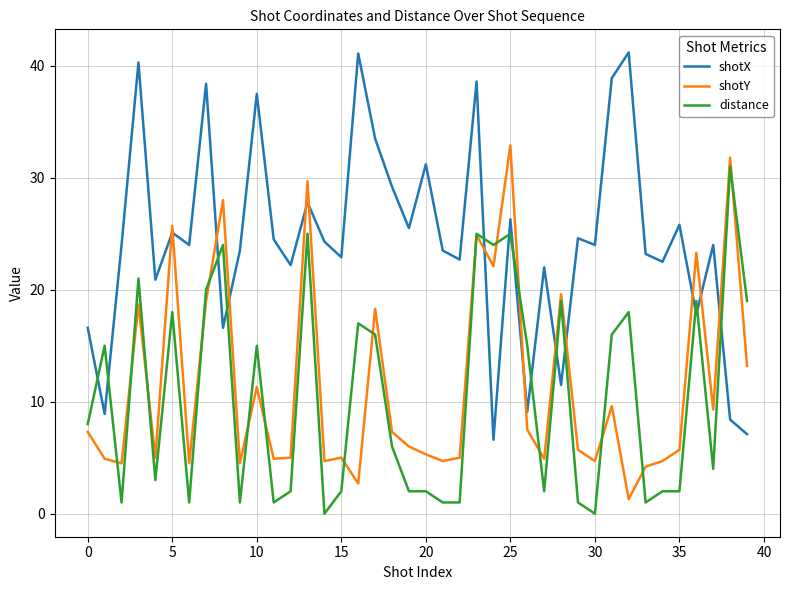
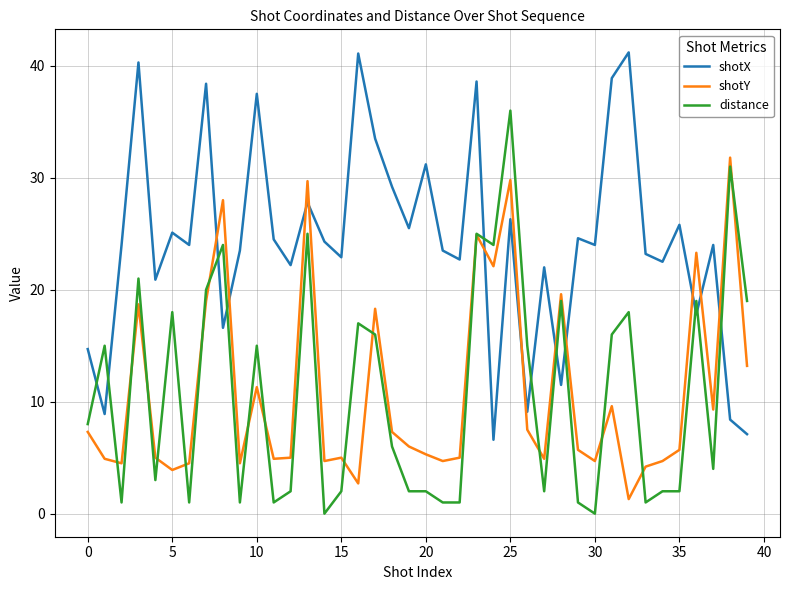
shotX, 0: 16.6 -> 14.7
shotY, 5: 25.7 -> 3.9
shotY, 25: 32.9 -> 29.8
distance, 25: 25 -> 36
